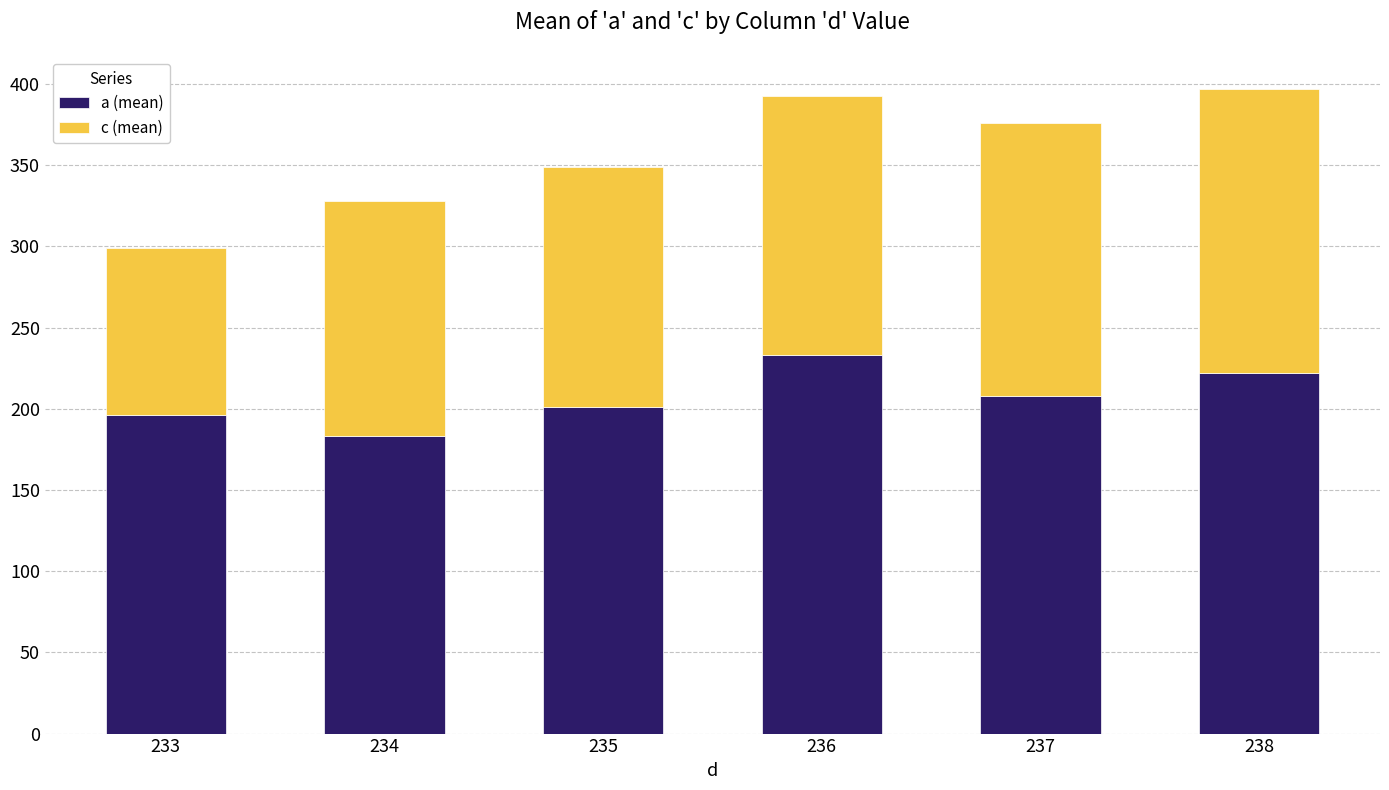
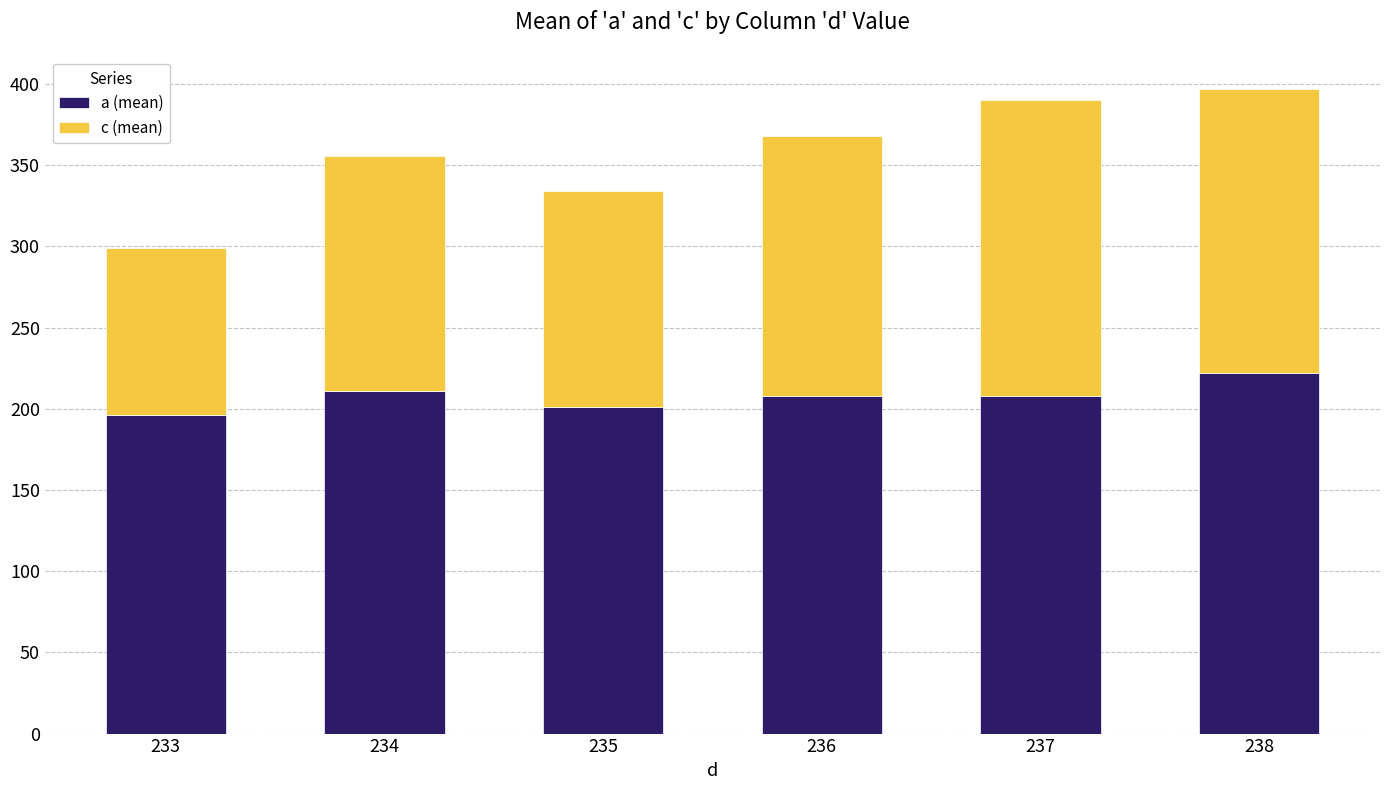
a (mean), 234: 183 -> 211
c (mean), 235: 148 -> 133
a (mean), 236: 233 -> 208
c (mean), 237: 168 -> 182
